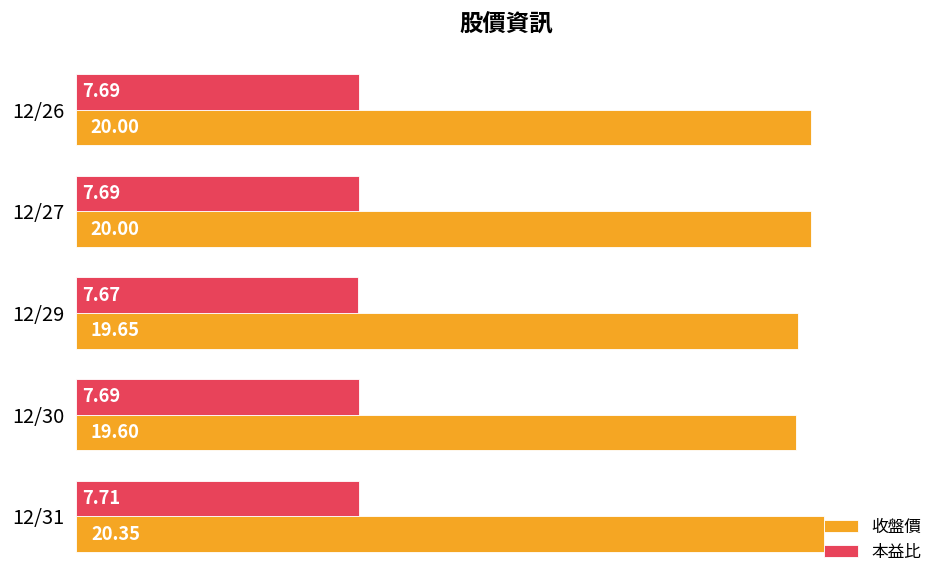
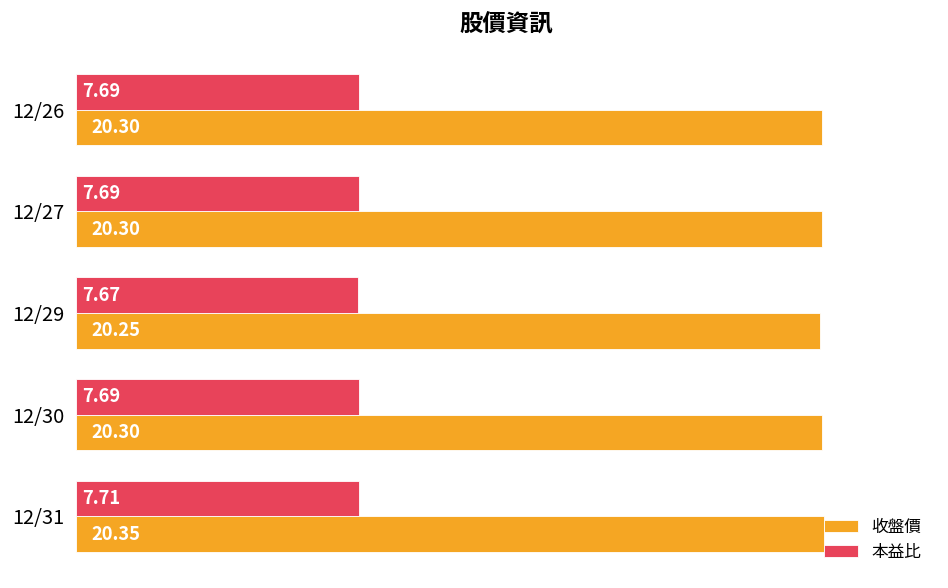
收盤價, 12/26: 20.00 -> 20.30
收盤價, 12/27: 20.00 -> 20.30
收盤價, 12/29: 19.65 -> 20.25
收盤價, 12/30: 19.60 -> 20.30
